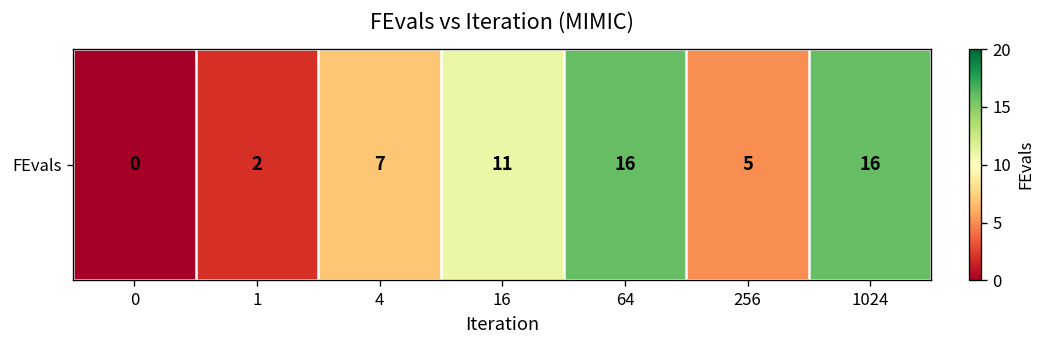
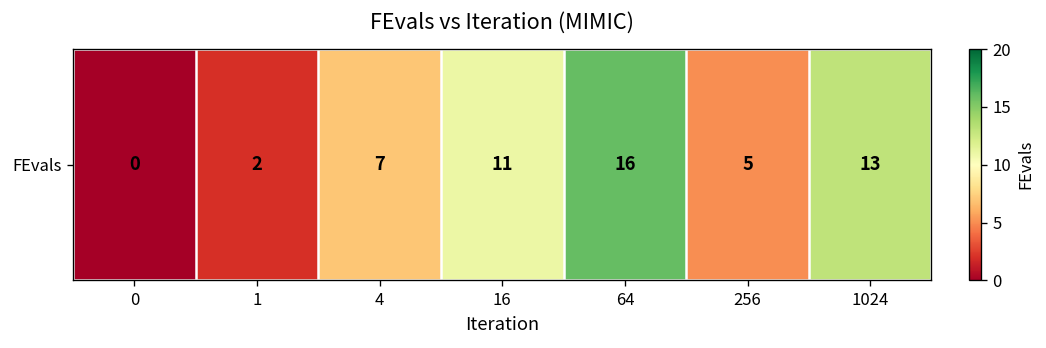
FEvals, 1024: 16 -> 13
